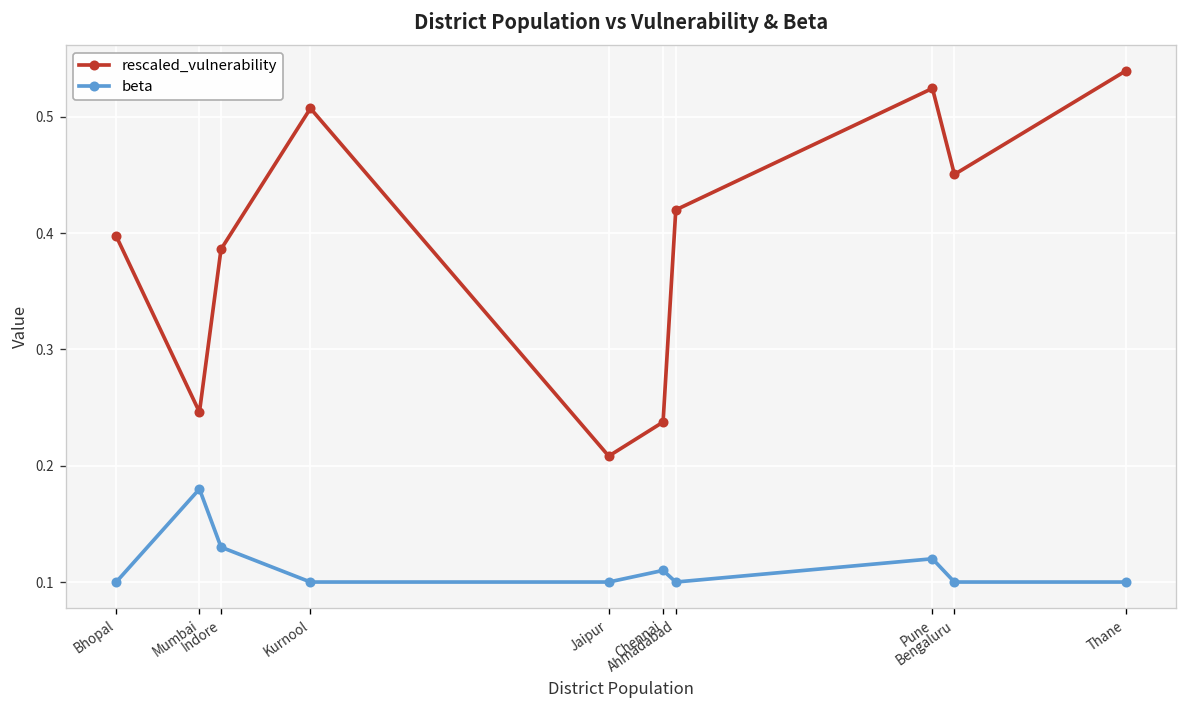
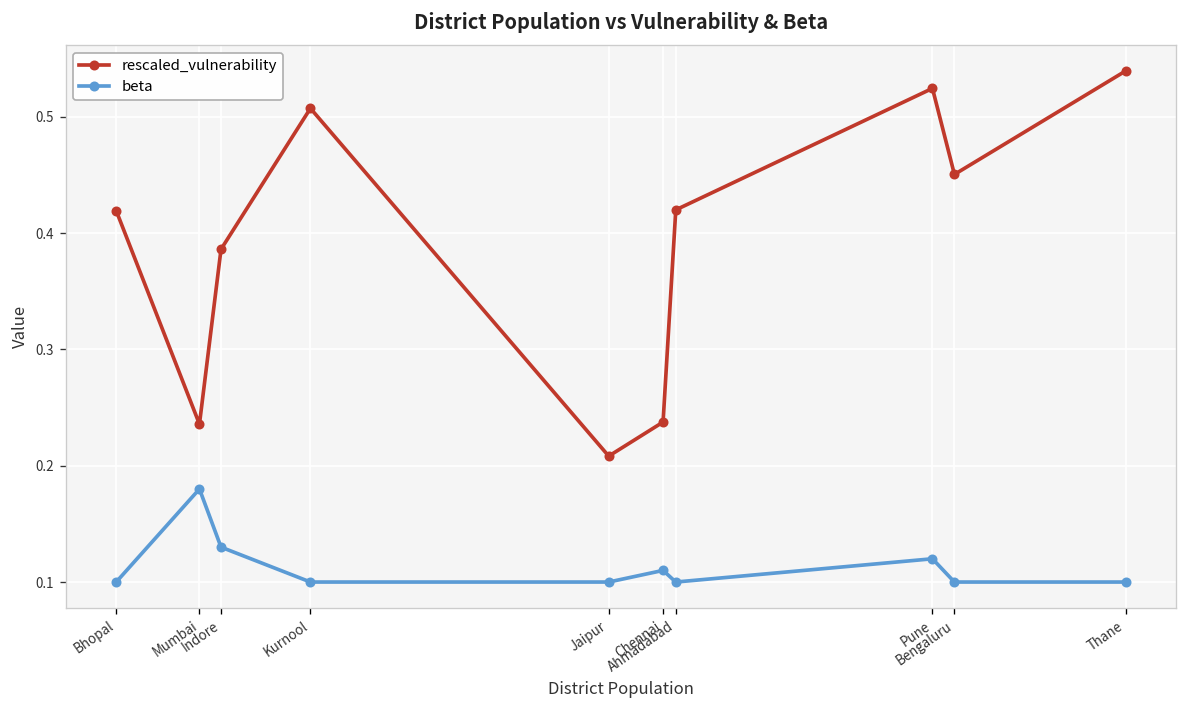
rescaled_vulnerability, Bhopal: 0.40 -> 0.42
rescaled_vulnerability, Mumbai: 0.25 -> 0.24
